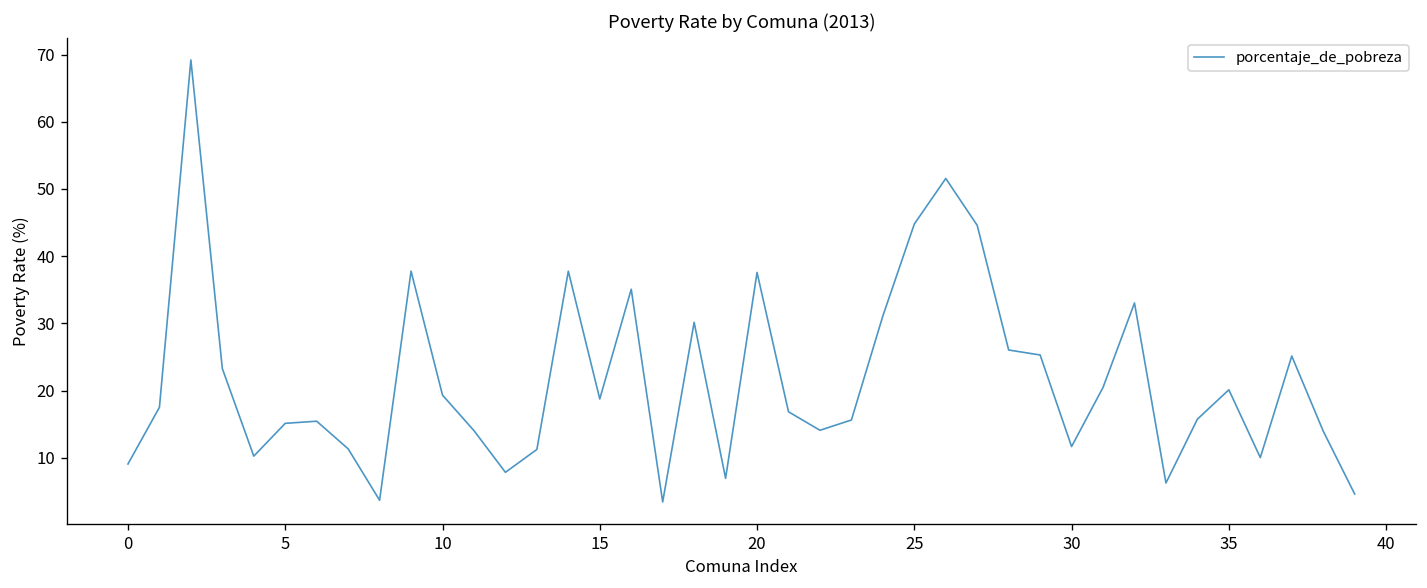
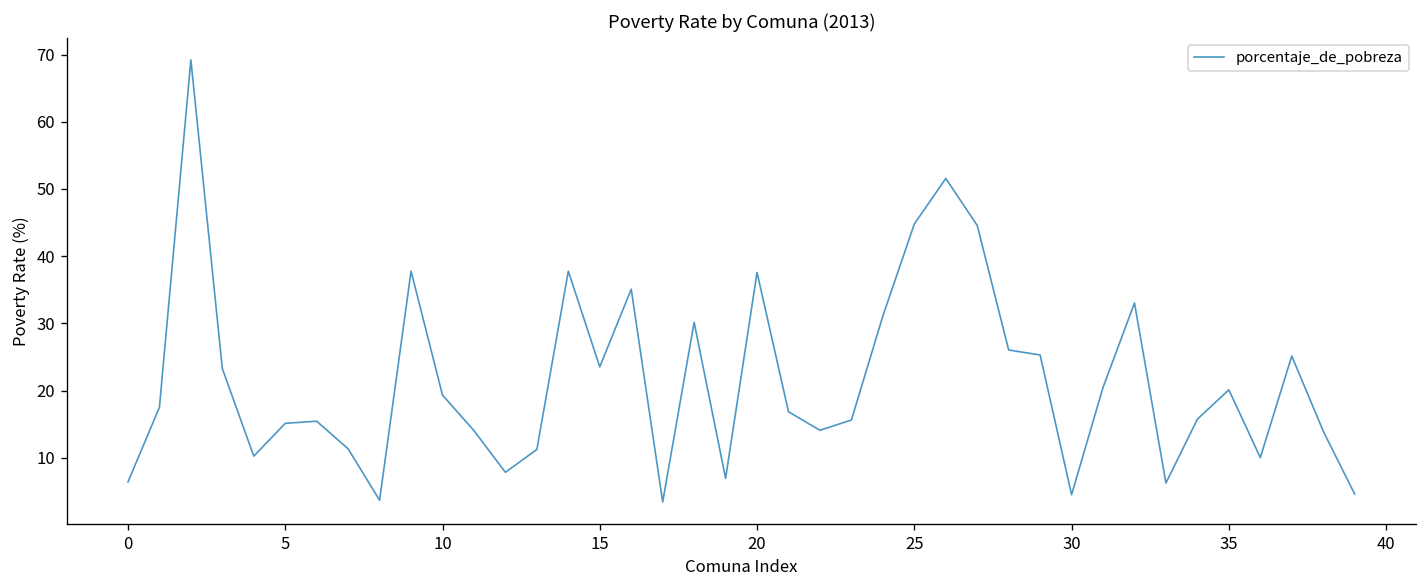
0: 9 -> 6
15: 19 -> 24
30: 12 -> 5
